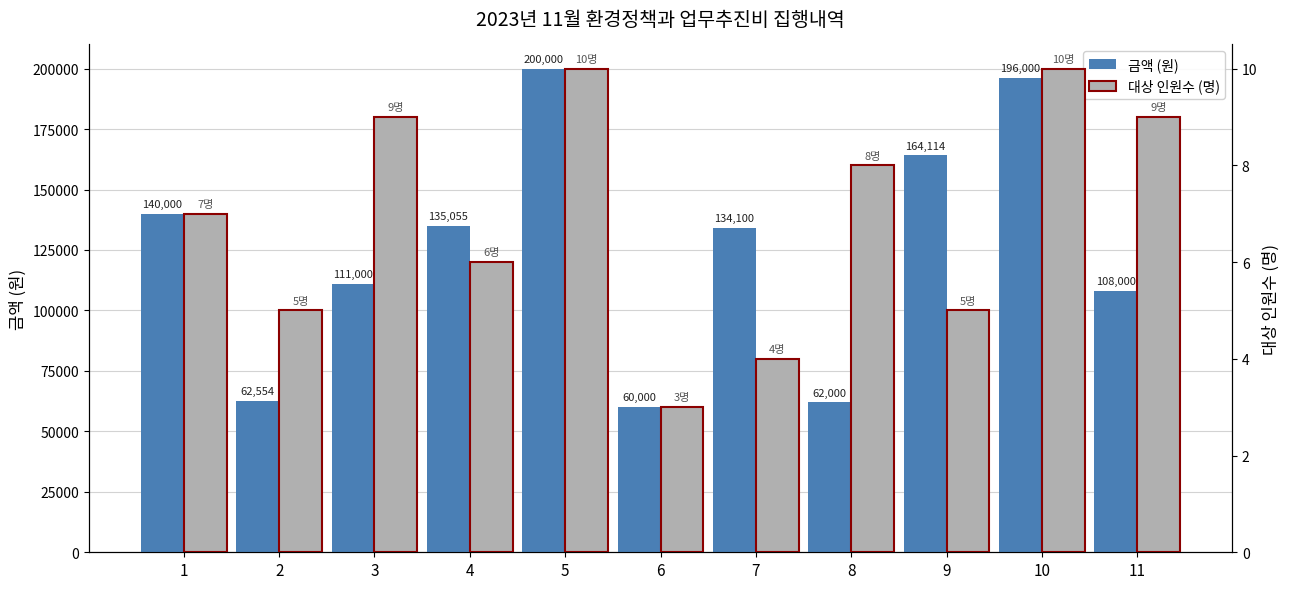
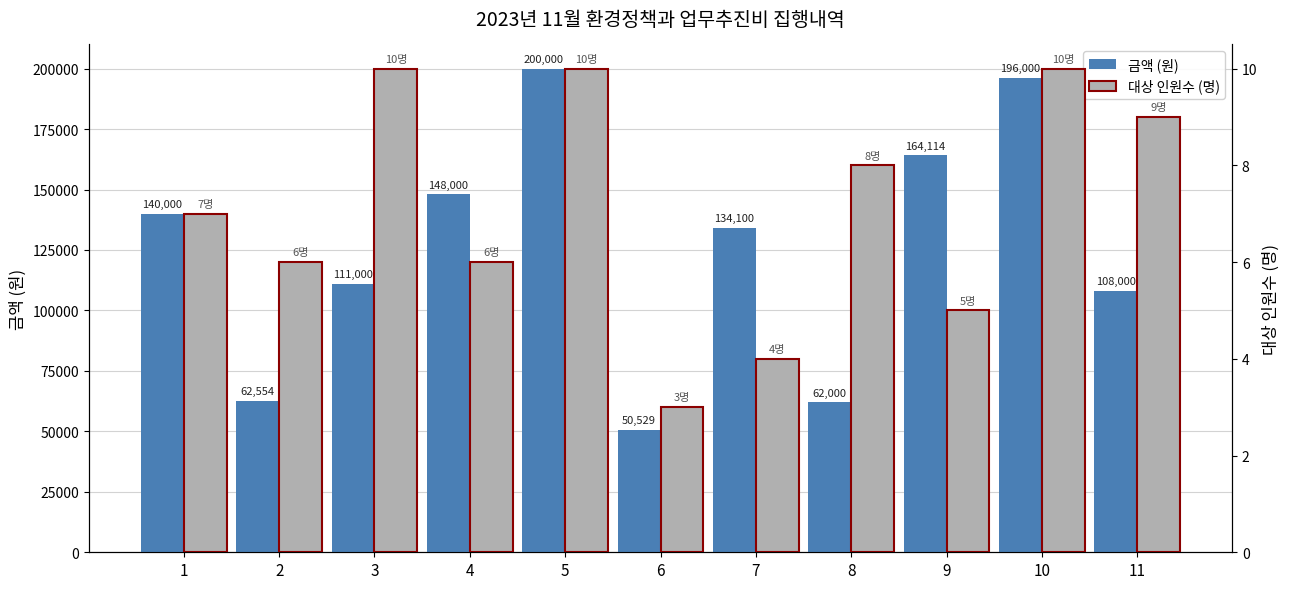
금액 (원), 4: 135,055 -> 148,000
금액 (원), 6: 60,000 -> 50,529
대상 인원수 (명), 2: 5명 -> 6명
대상 인원수 (명), 3: 9명 -> 10명
